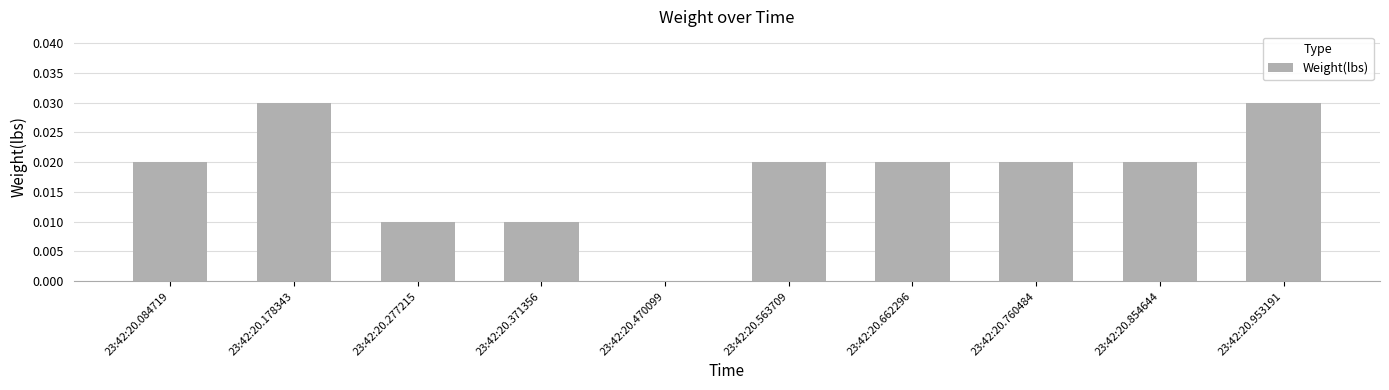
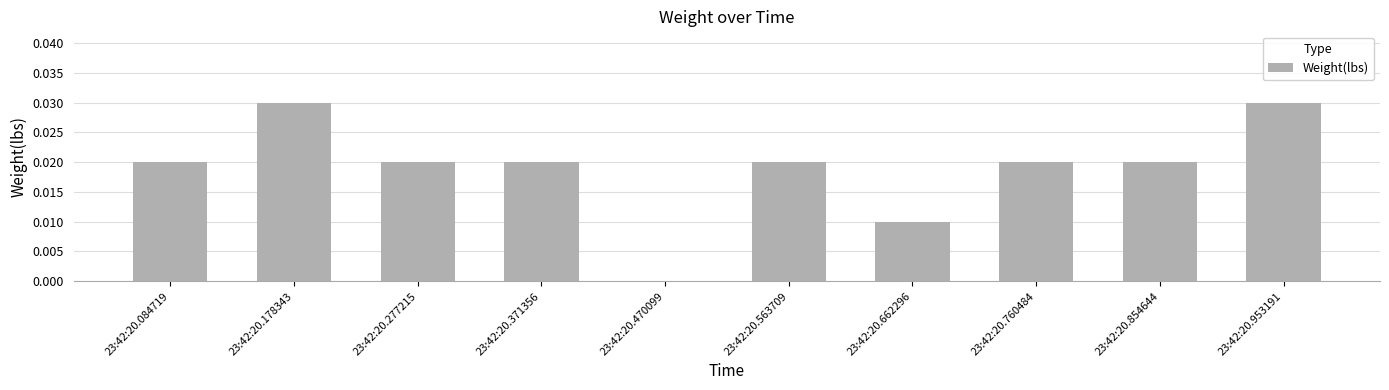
23:42:20.277215: 0.01 -> 0.02
23:42:20.371356: 0.01 -> 0.02
23:42:20.662296: 0.02 -> 0.01
